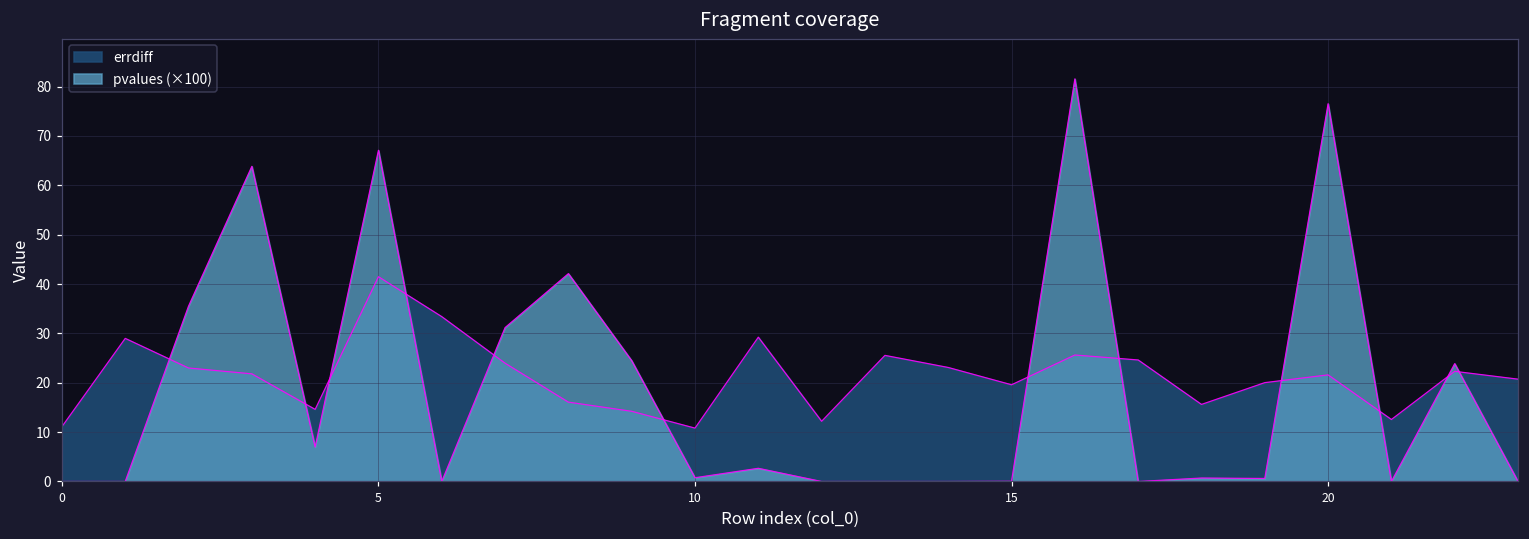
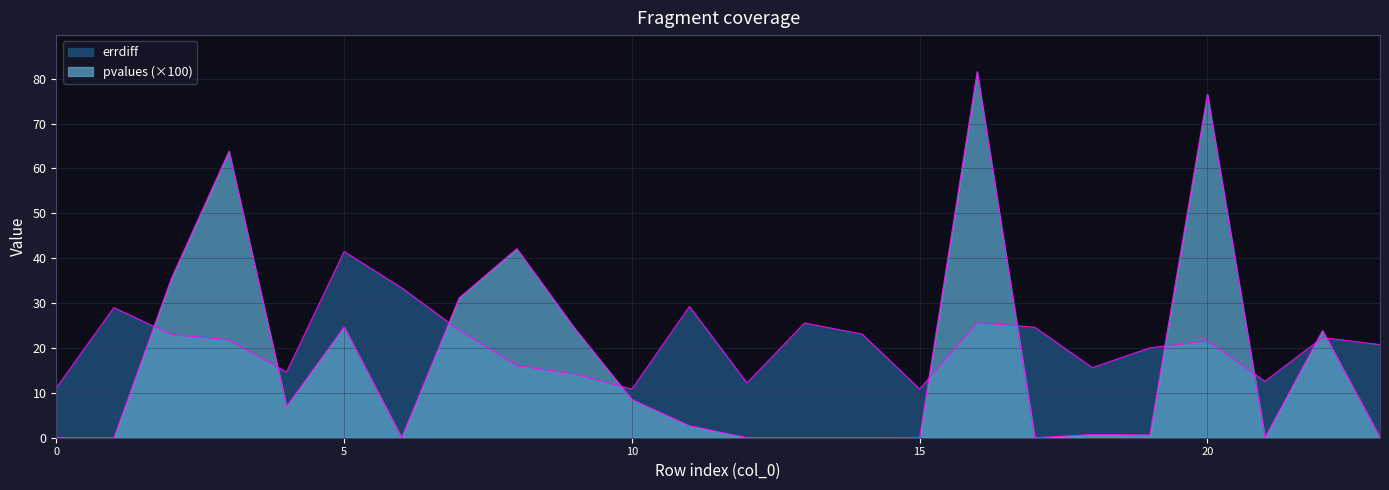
pvalues (×100), 5: 67 -> 25
pvalues (×100), 10: 1 -> 9
errdiff, 15: 20 -> 11
